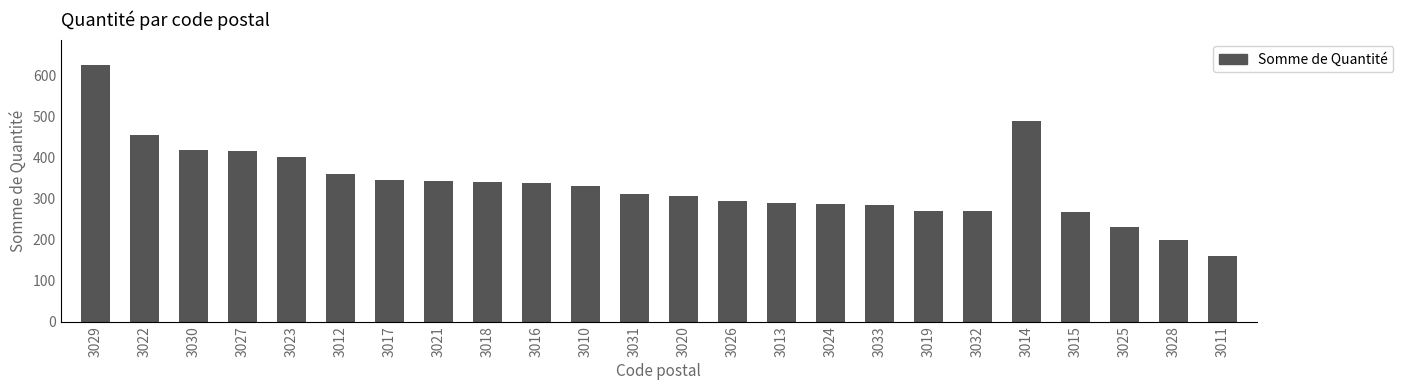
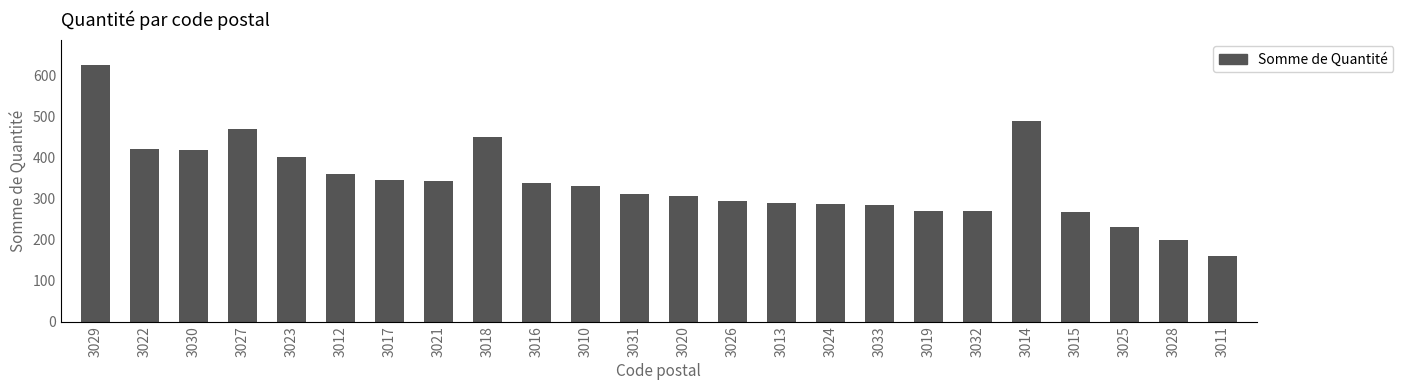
3022: 450 -> 420
3027: 420 -> 470
3018: 340 -> 450
